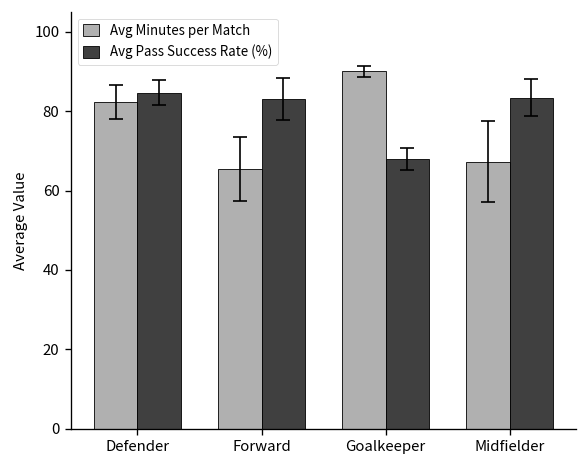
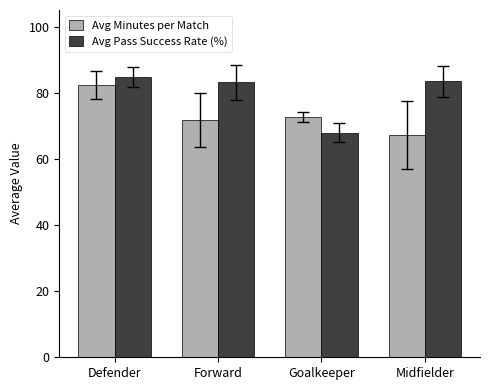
Avg Minutes per Match, Forward: 66 -> 72
Avg Minutes per Match, Goalkeeper: 90 -> 73
